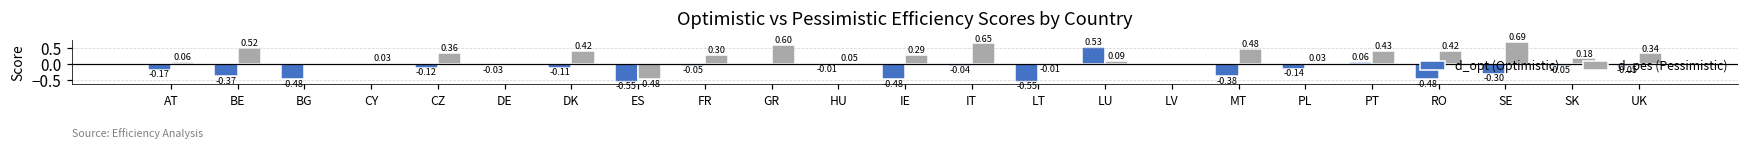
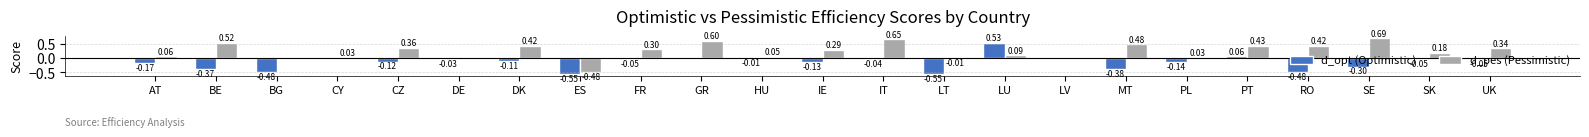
d_opt (Optimistic), IE: -0.48 -> -0.13
